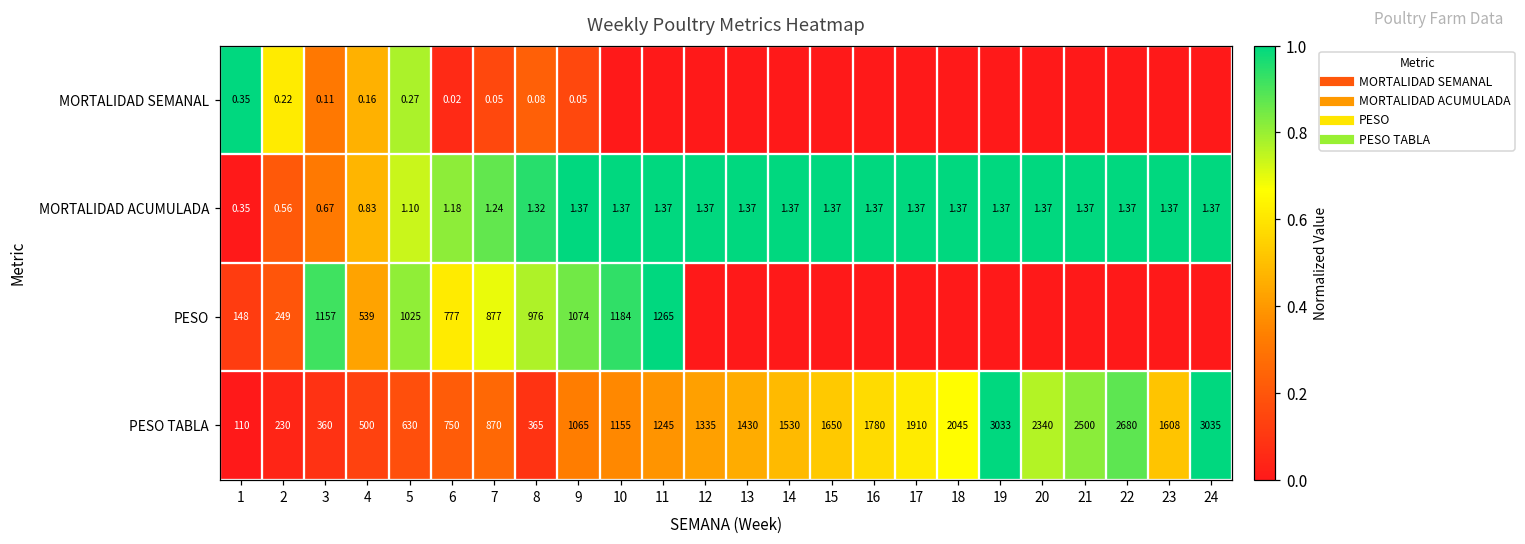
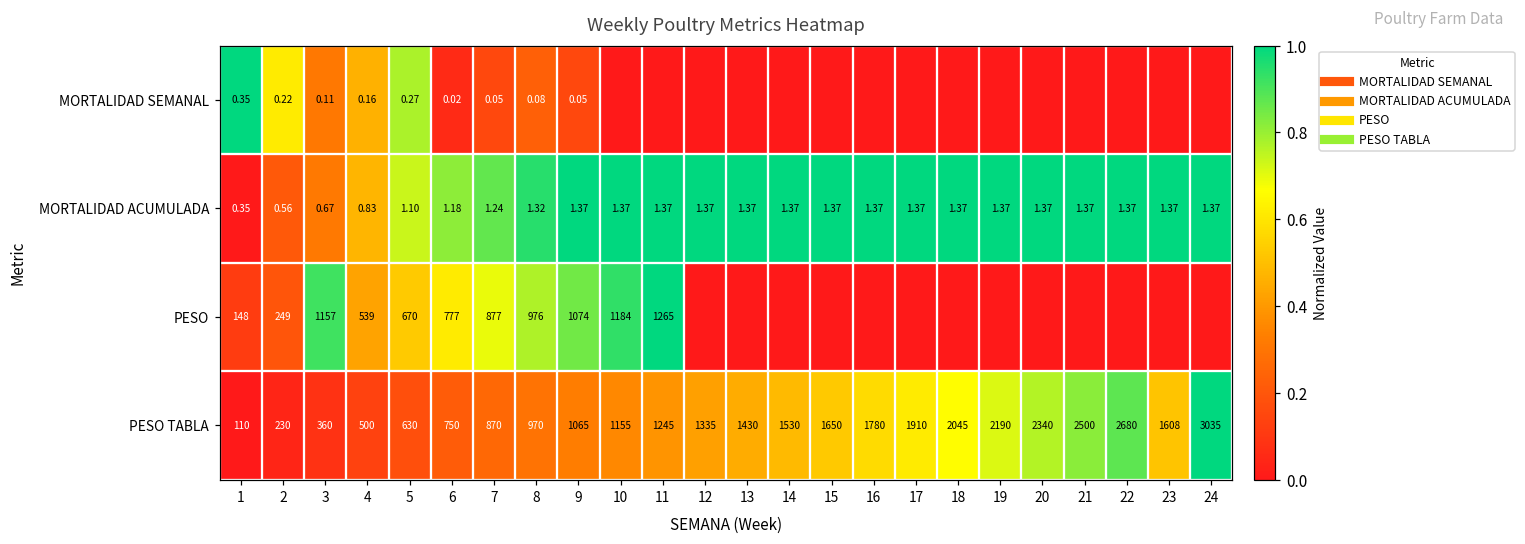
PESO, 5: 1025 -> 670
PESO TABLA, 8: 365 -> 970
PESO TABLA, 19: 3033 -> 2190
